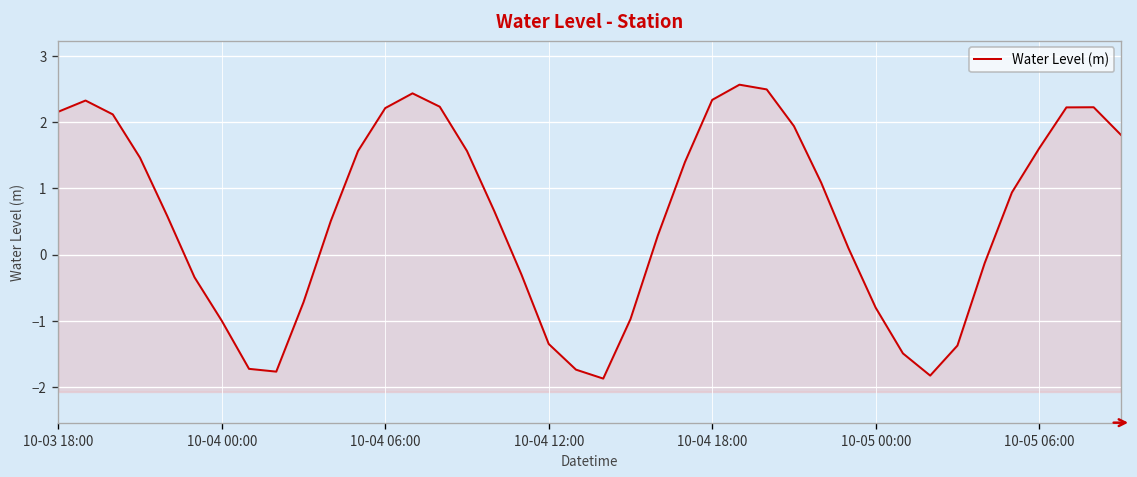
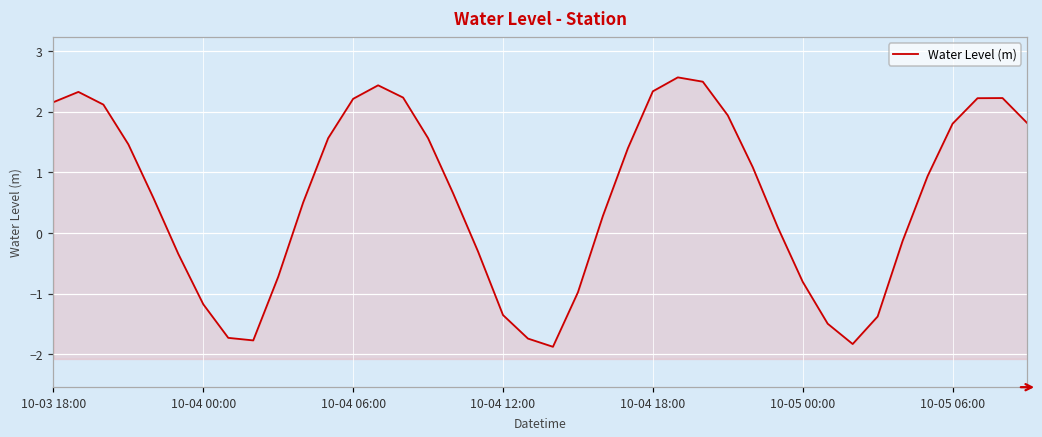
10-04 00:00: -1.0 -> -1.2
10-05 06:00: 1.6 -> 1.8
